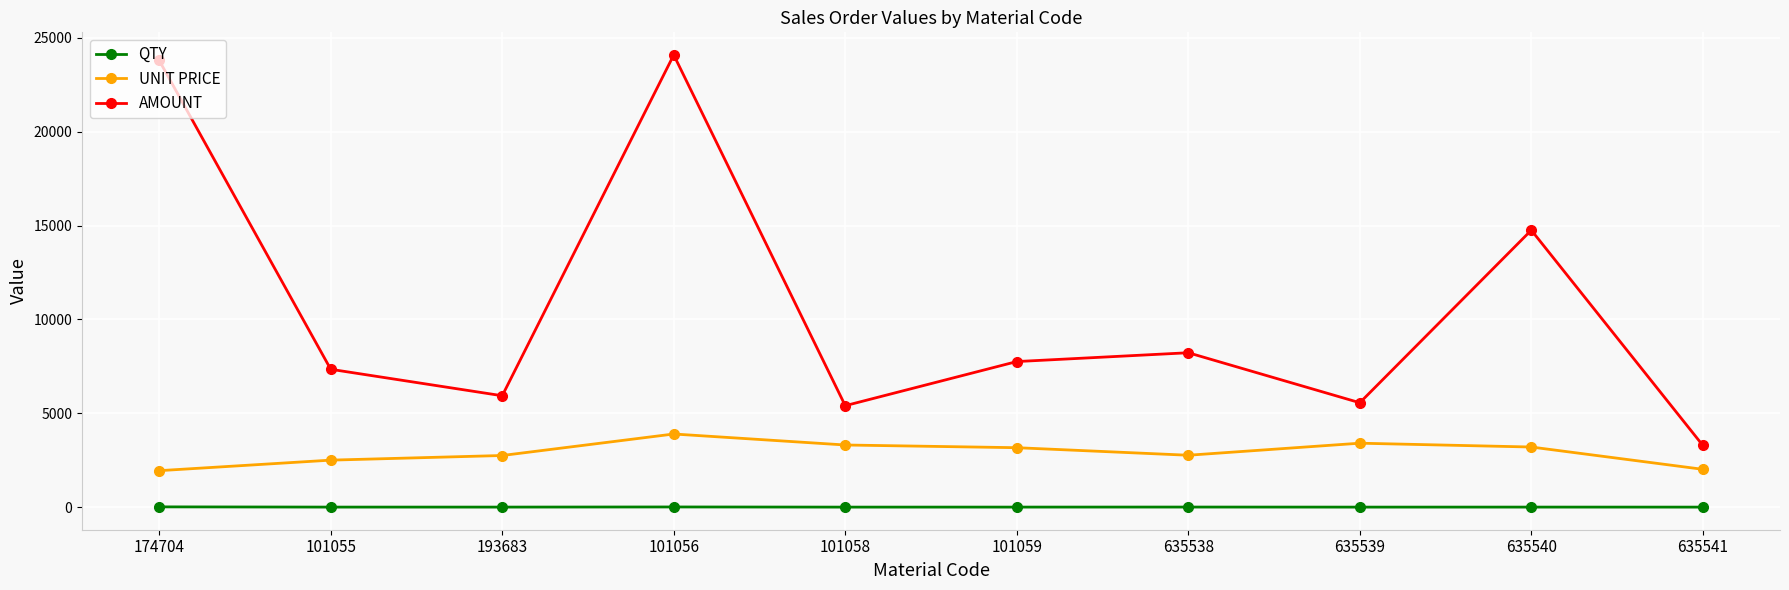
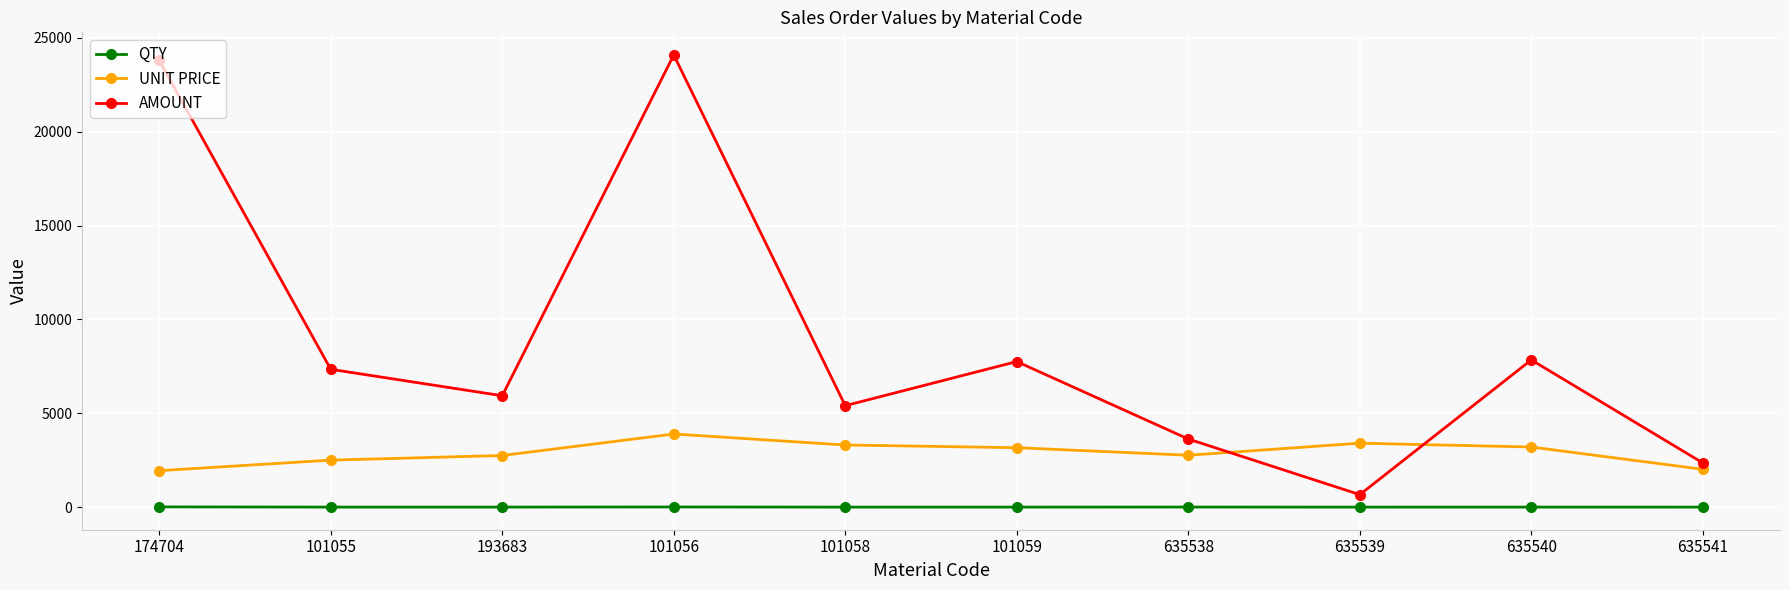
AMOUNT, 635538: 8200 -> 3600
AMOUNT, 635539: 5600 -> 700
AMOUNT, 635540: 14800 -> 7800
AMOUNT, 635541: 3300 -> 2400
